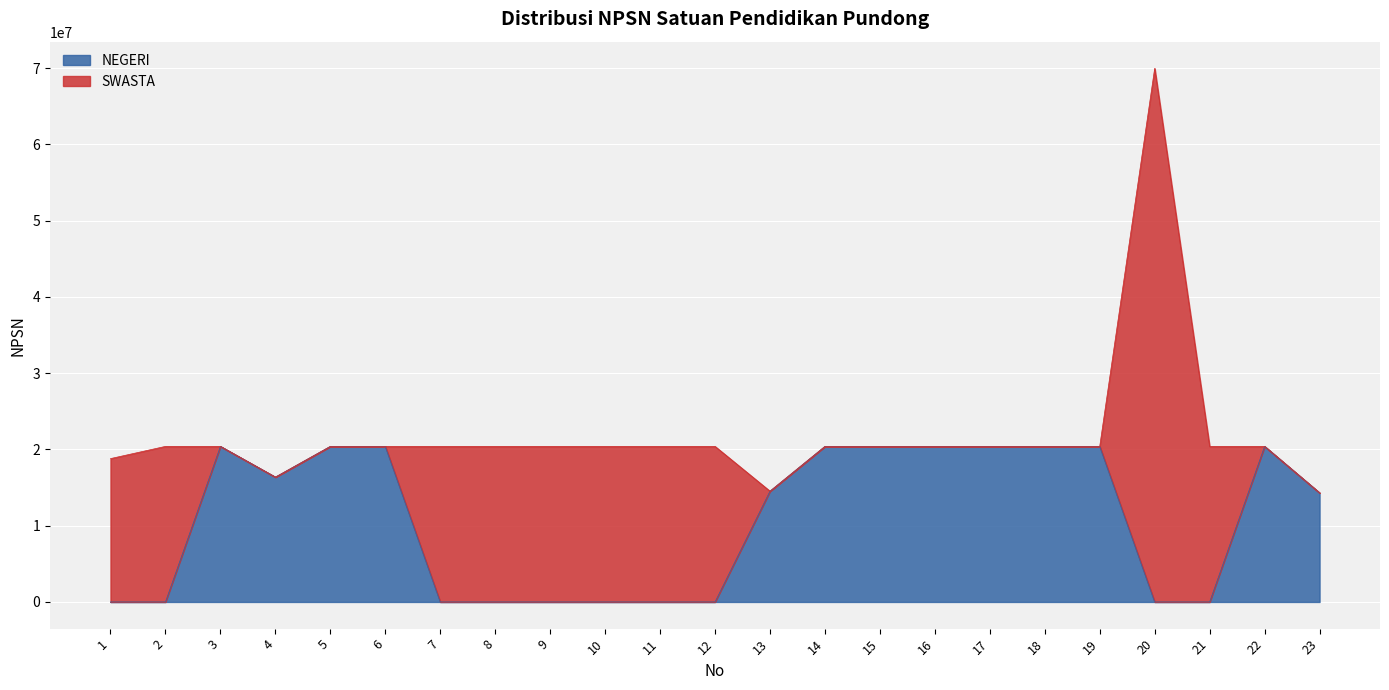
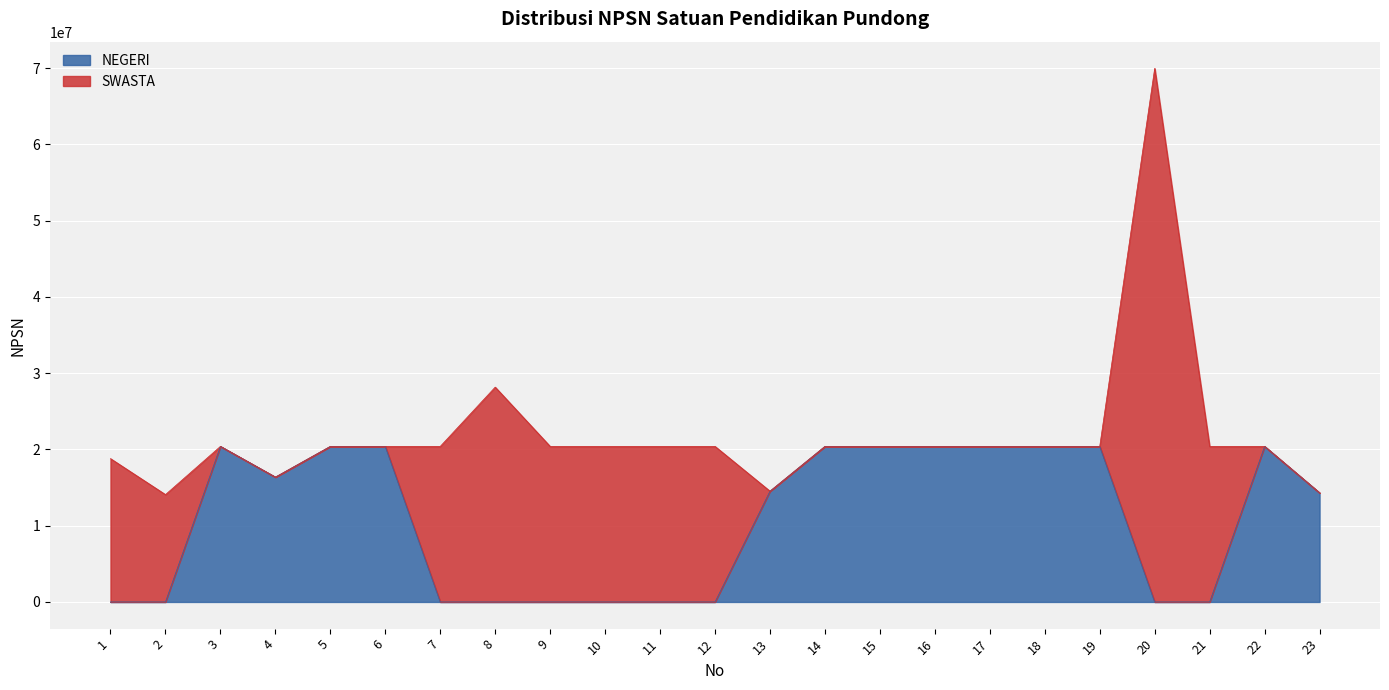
SWASTA, 2: 20000000 -> 14000000
SWASTA, 8: 20000000 -> 28000000
